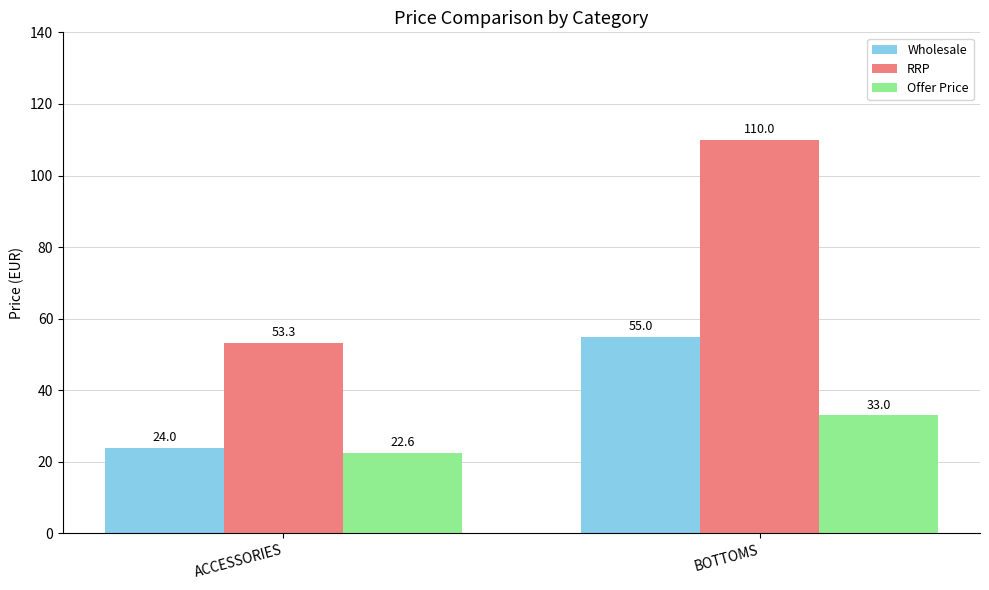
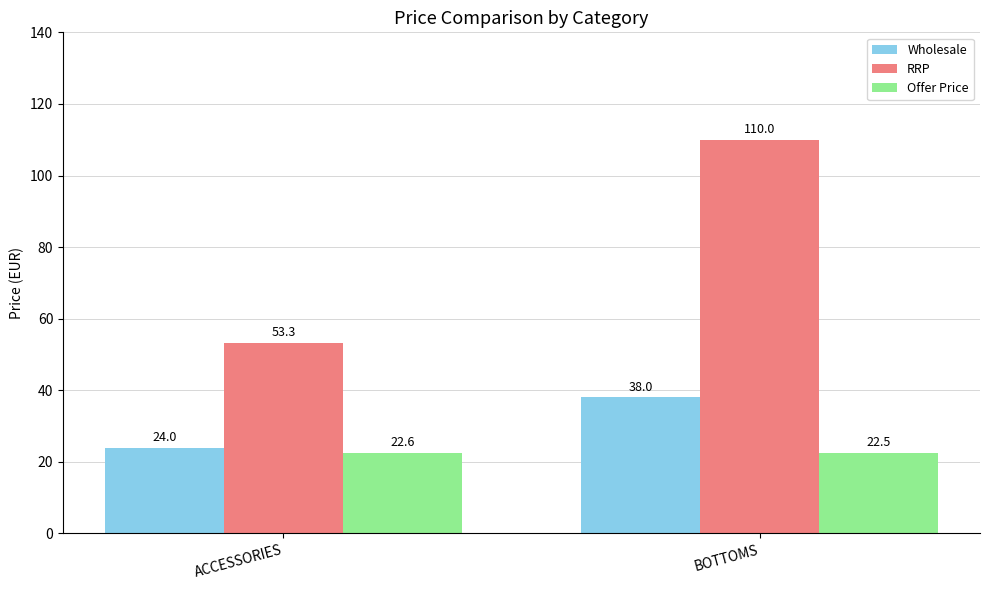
Wholesale, BOTTOMS: 55.0 -> 38.0
Offer Price, BOTTOMS: 33.0 -> 22.5
